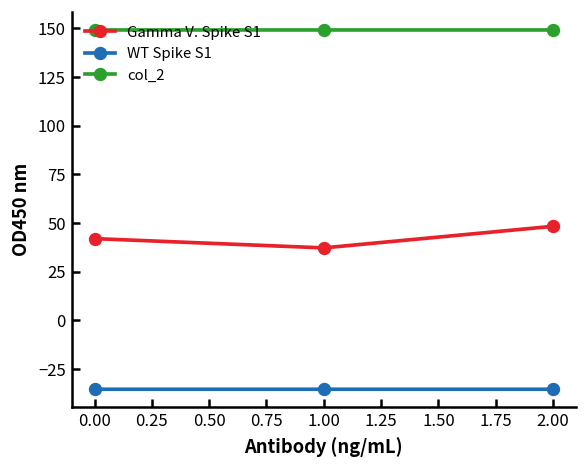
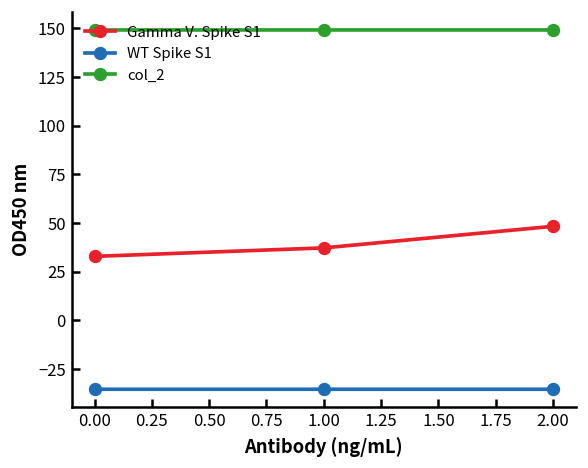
Gamma V. Spike S1, 0.00: 42 -> 33
